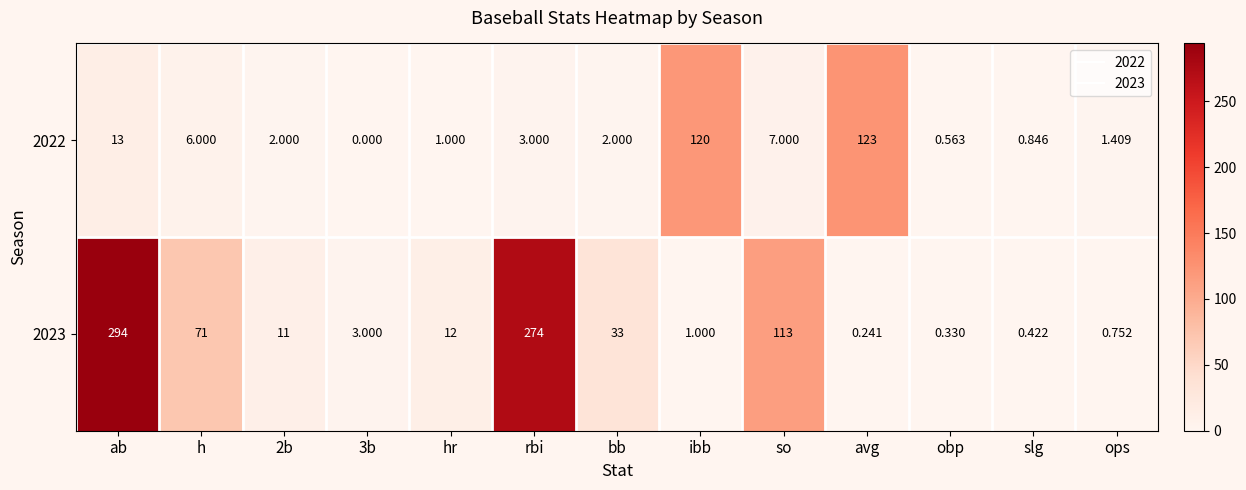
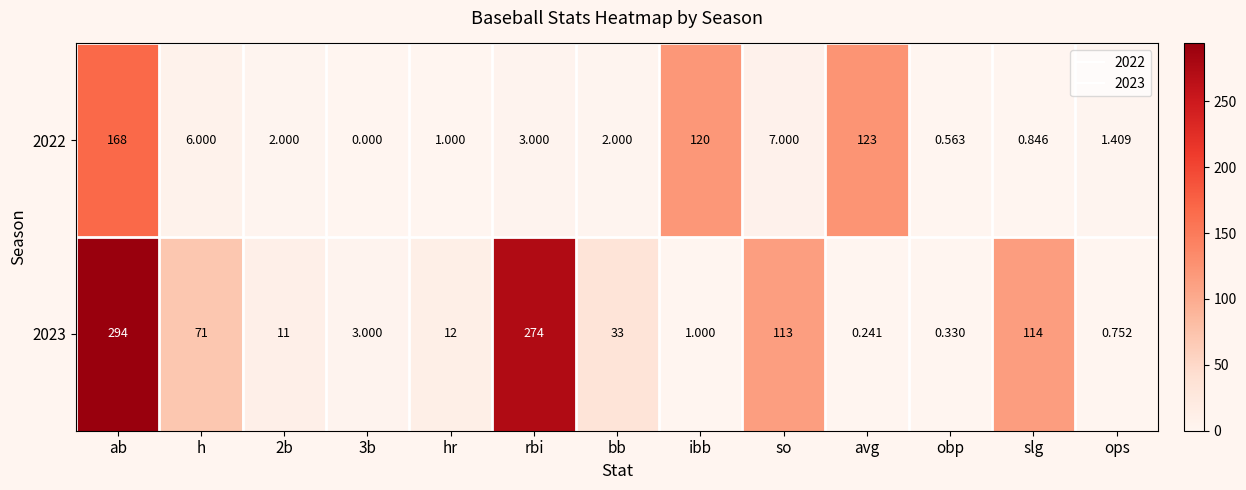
2022, ab: 13 -> 168
2023, slg: 0.422 -> 114
